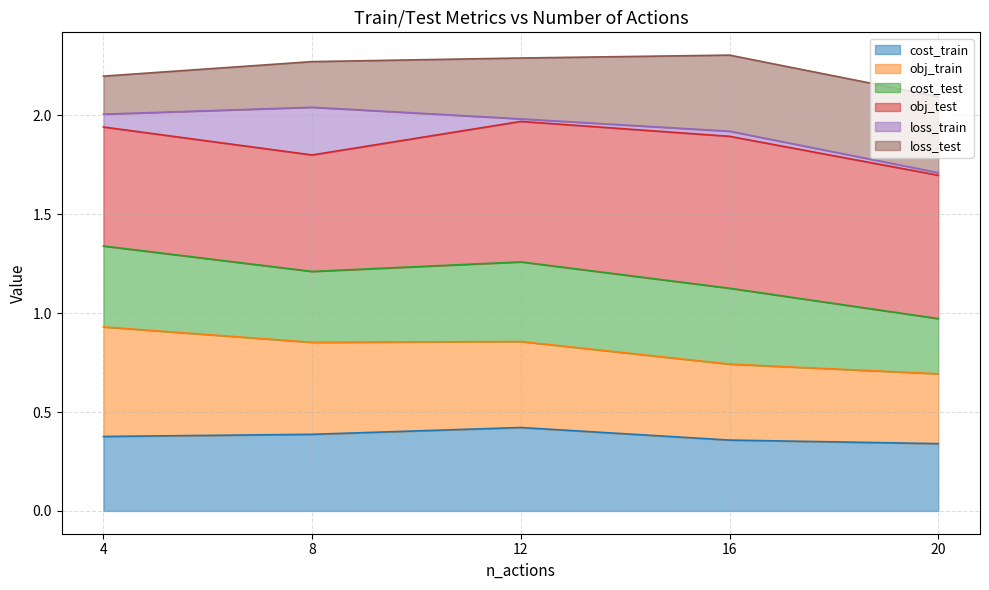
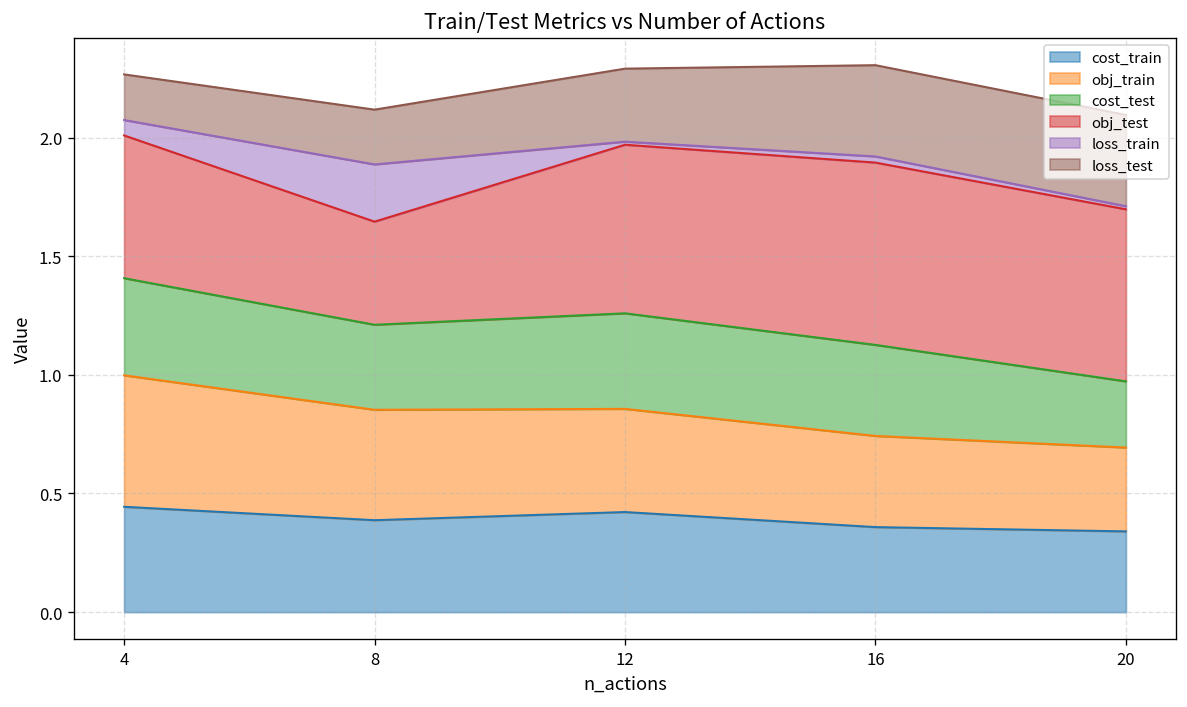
cost_train, 4: 0.38 -> 0.44
obj_test, 8: 0.59 -> 0.43
